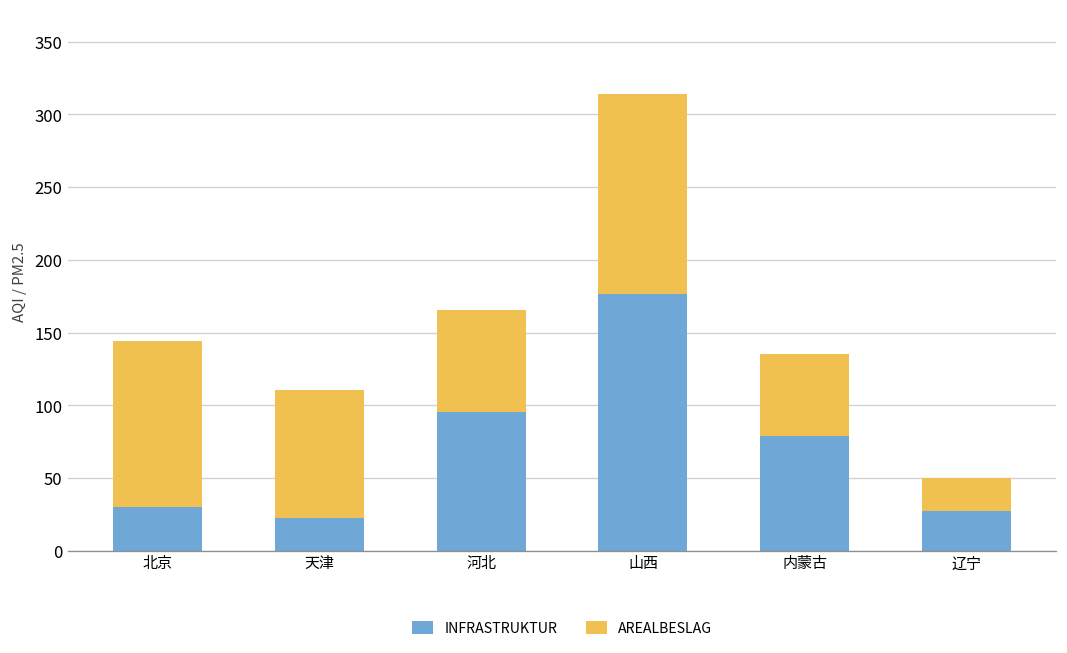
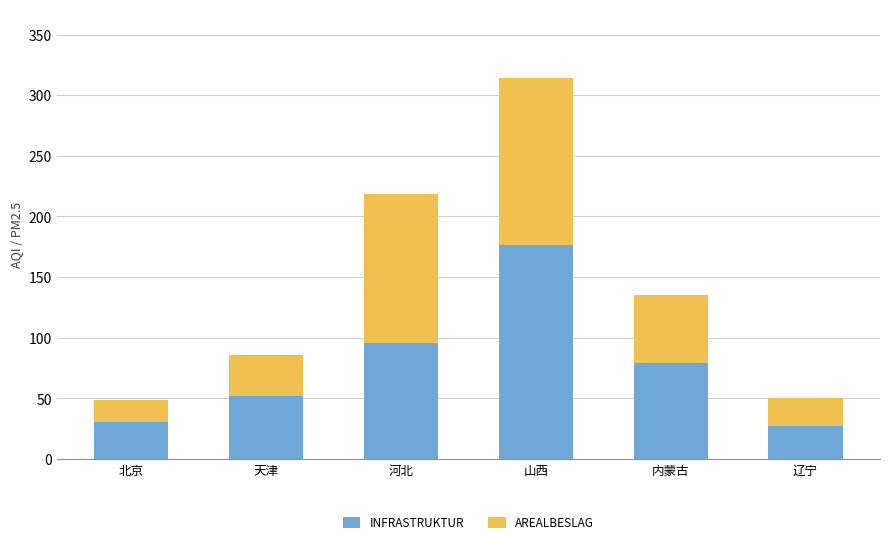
AREALBESLAG, 北京: 114 -> 19
INFRASTRUKTUR, 天津: 23 -> 52
AREALBESLAG, 天津: 88 -> 34
AREALBESLAG, 河北: 70 -> 123
